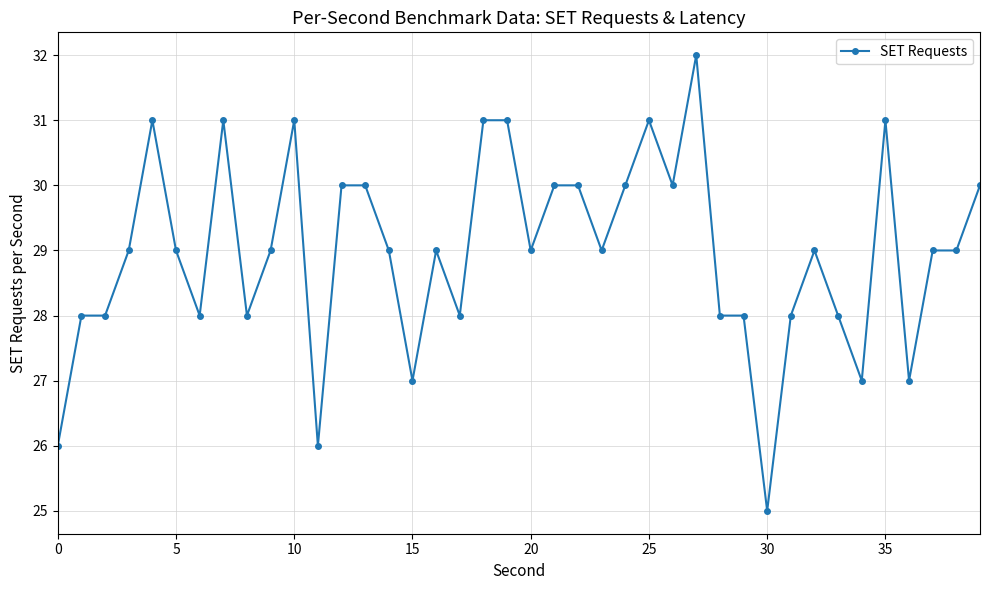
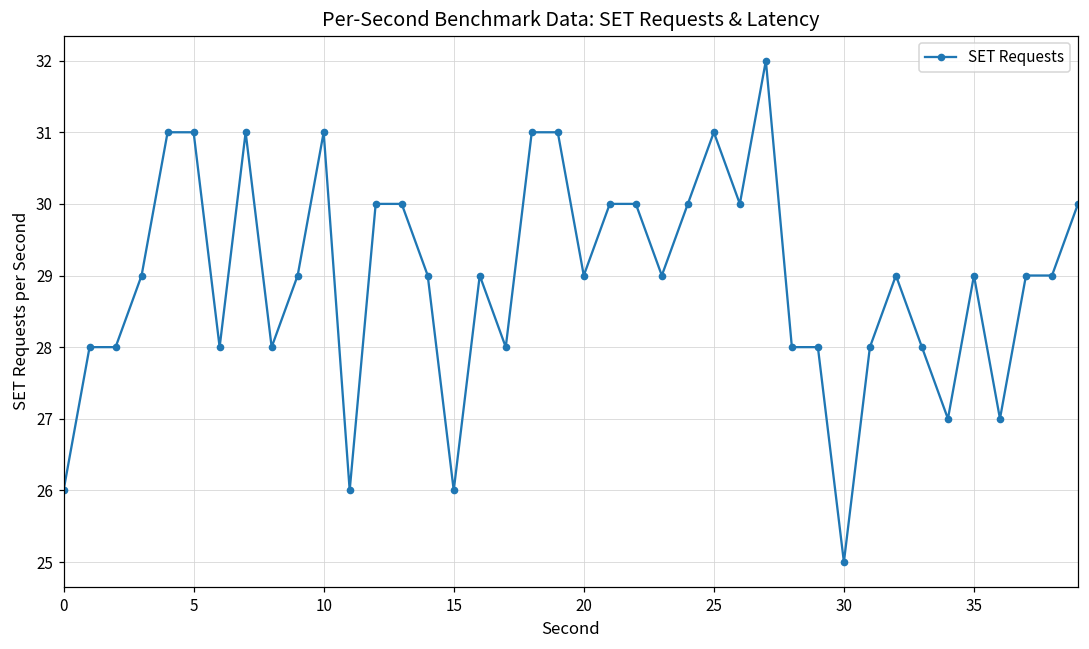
5: 29 -> 31
15: 27 -> 26
35: 31 -> 29
